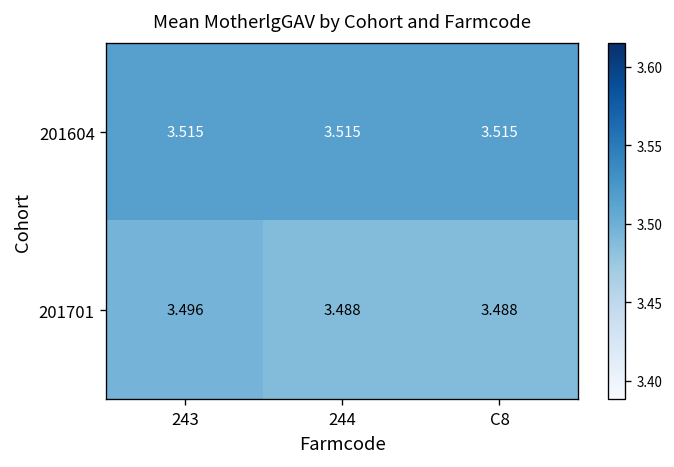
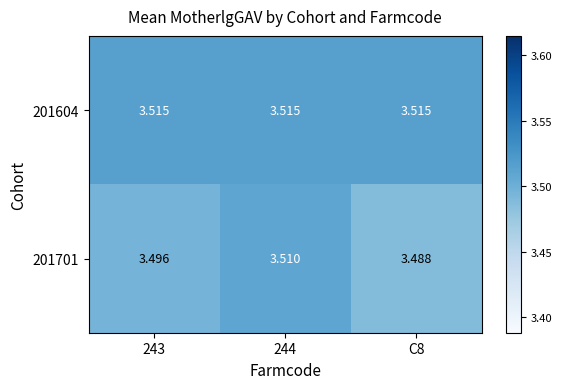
201701, 244: 3.488 -> 3.510
